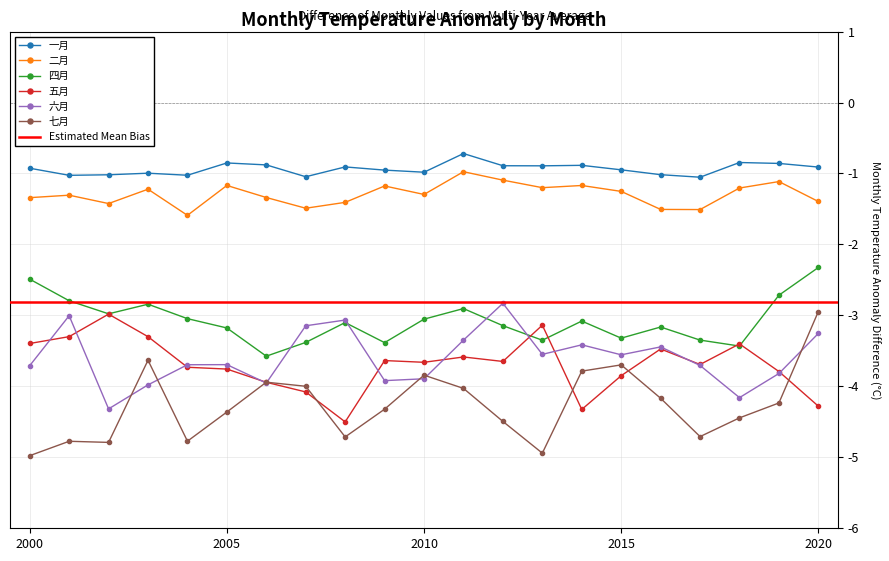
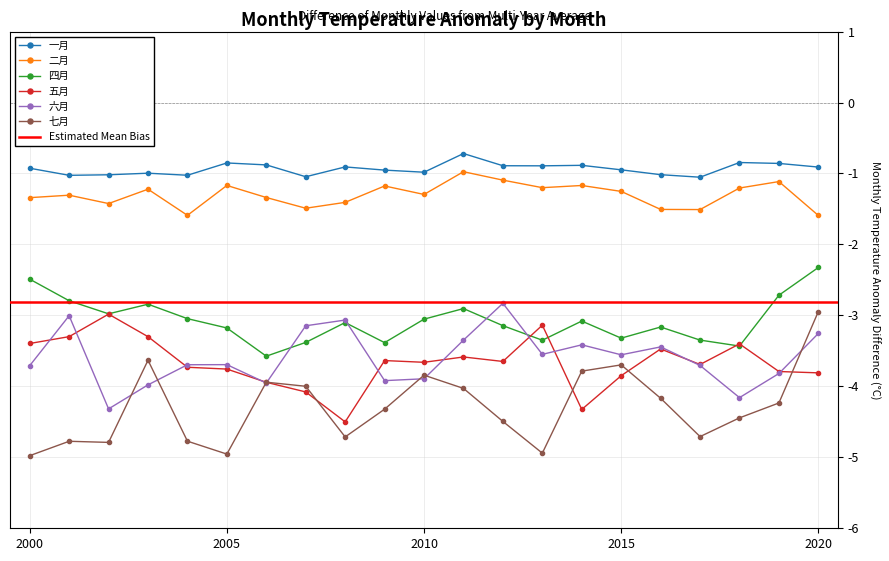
七月, 2005: -4.4 -> -5.0
二月, 2020: -1.4 -> -1.6
五月, 2020: -4.3 -> -3.8
